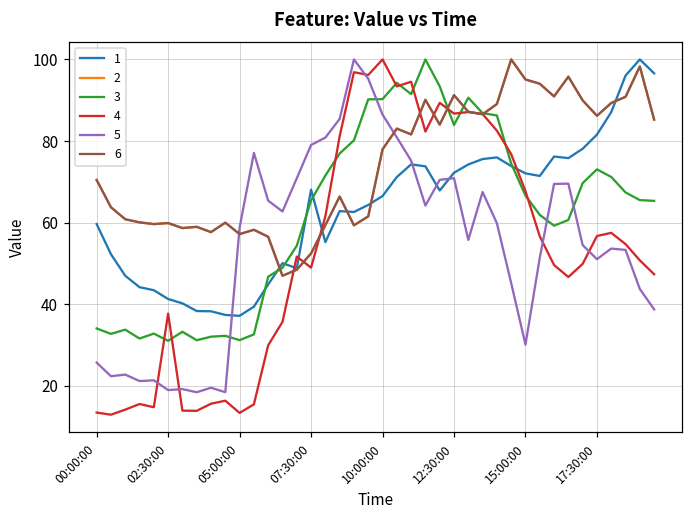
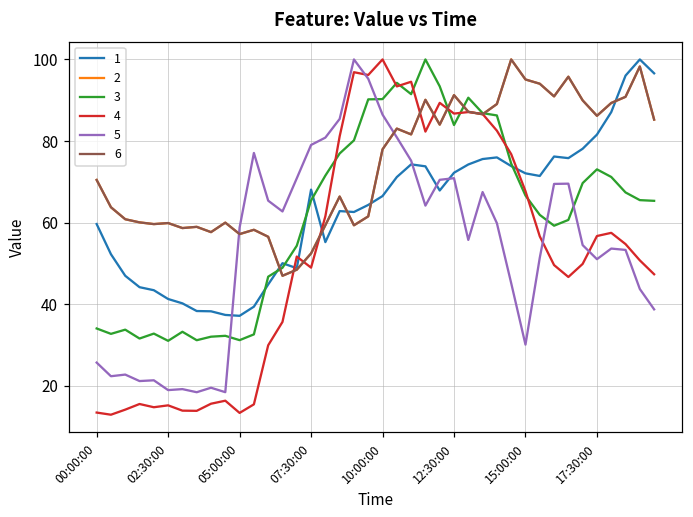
4, 02:30:00: 38 -> 15
